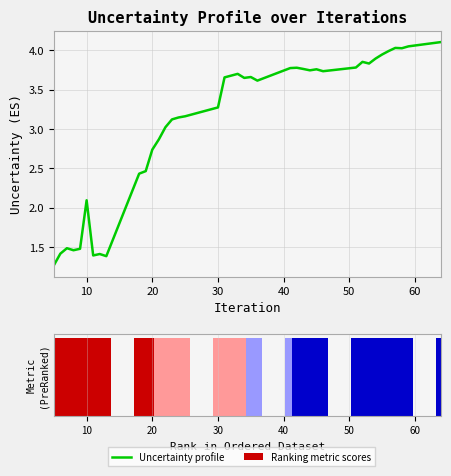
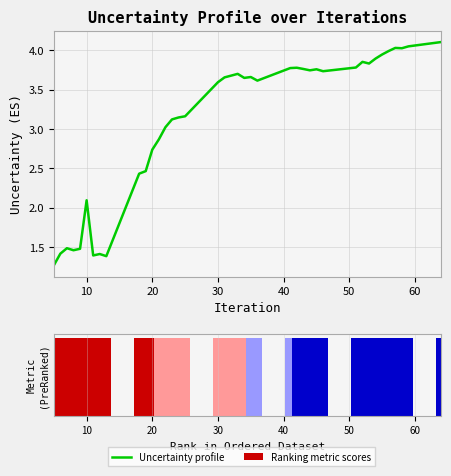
Uncertainty Profile over Iterations, 30: 3.3 -> 3.6
